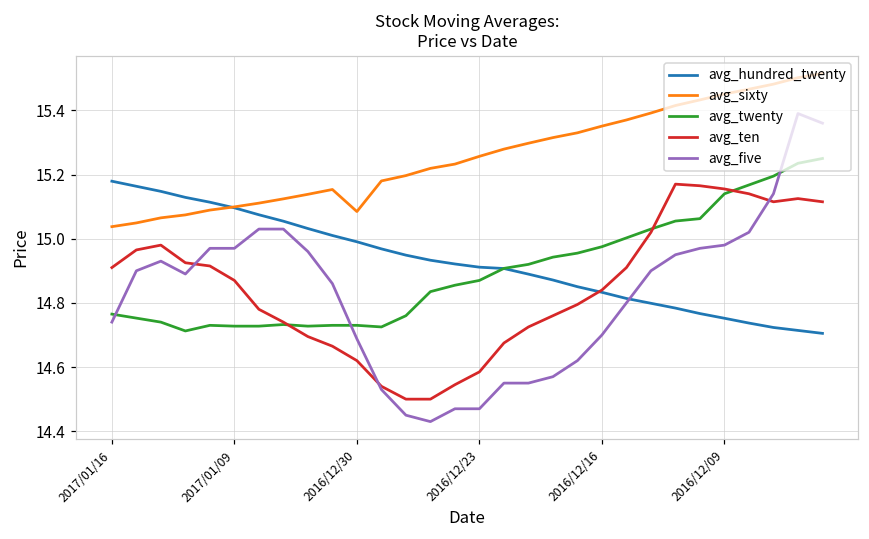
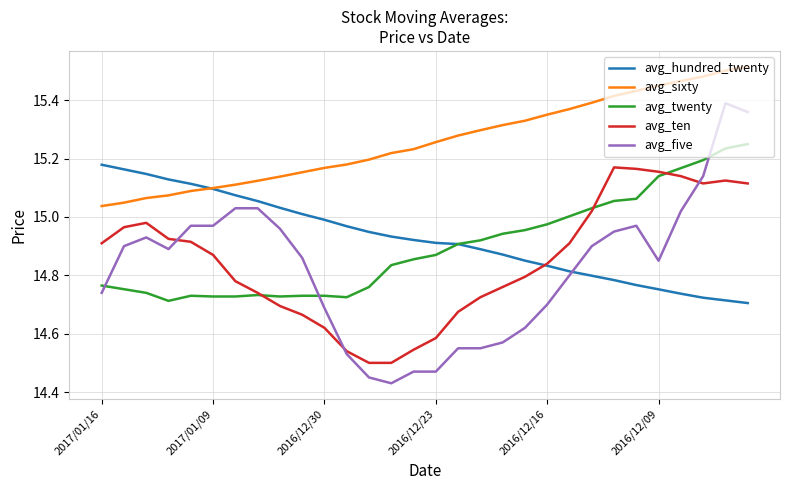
avg_sixty, 2016/12/30: 15.08 -> 15.17
avg_five, 2016/12/09: 14.98 -> 14.85
